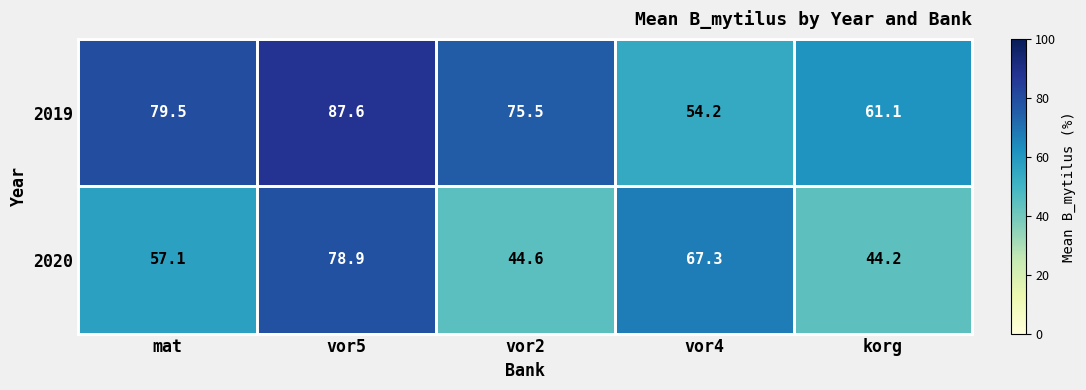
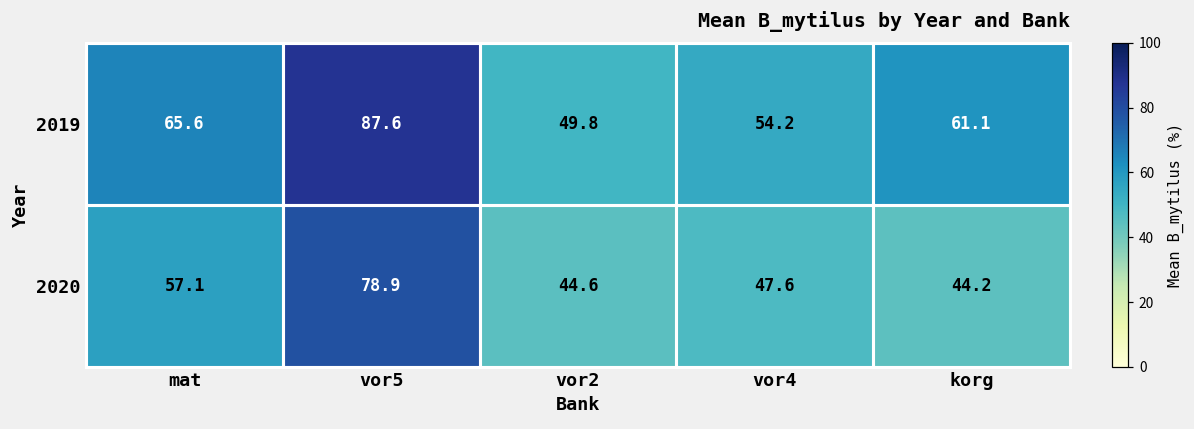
2019, mat: 79.5 -> 65.6
2019, vor2: 75.5 -> 49.8
2020, vor4: 67.3 -> 47.6
